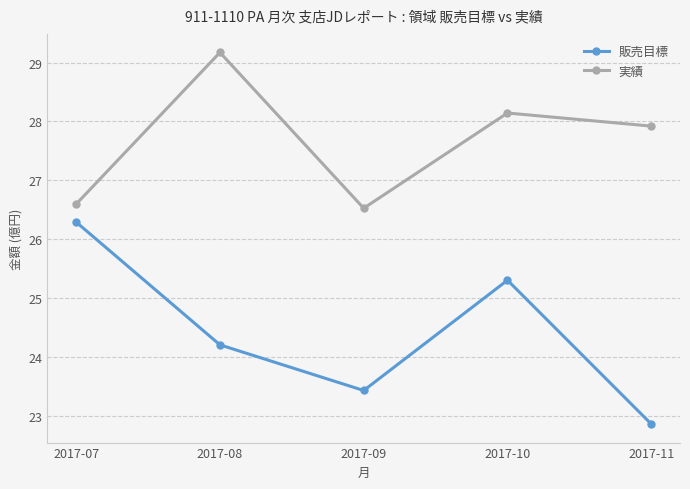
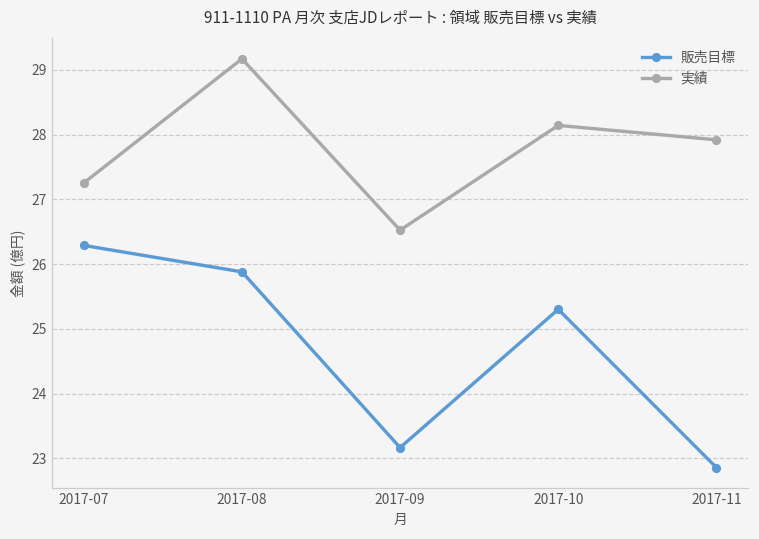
実績, 2017-07: 26.6 -> 27.3
販売目標, 2017-08: 24.2 -> 25.9
販売目標, 2017-09: 23.4 -> 23.2
